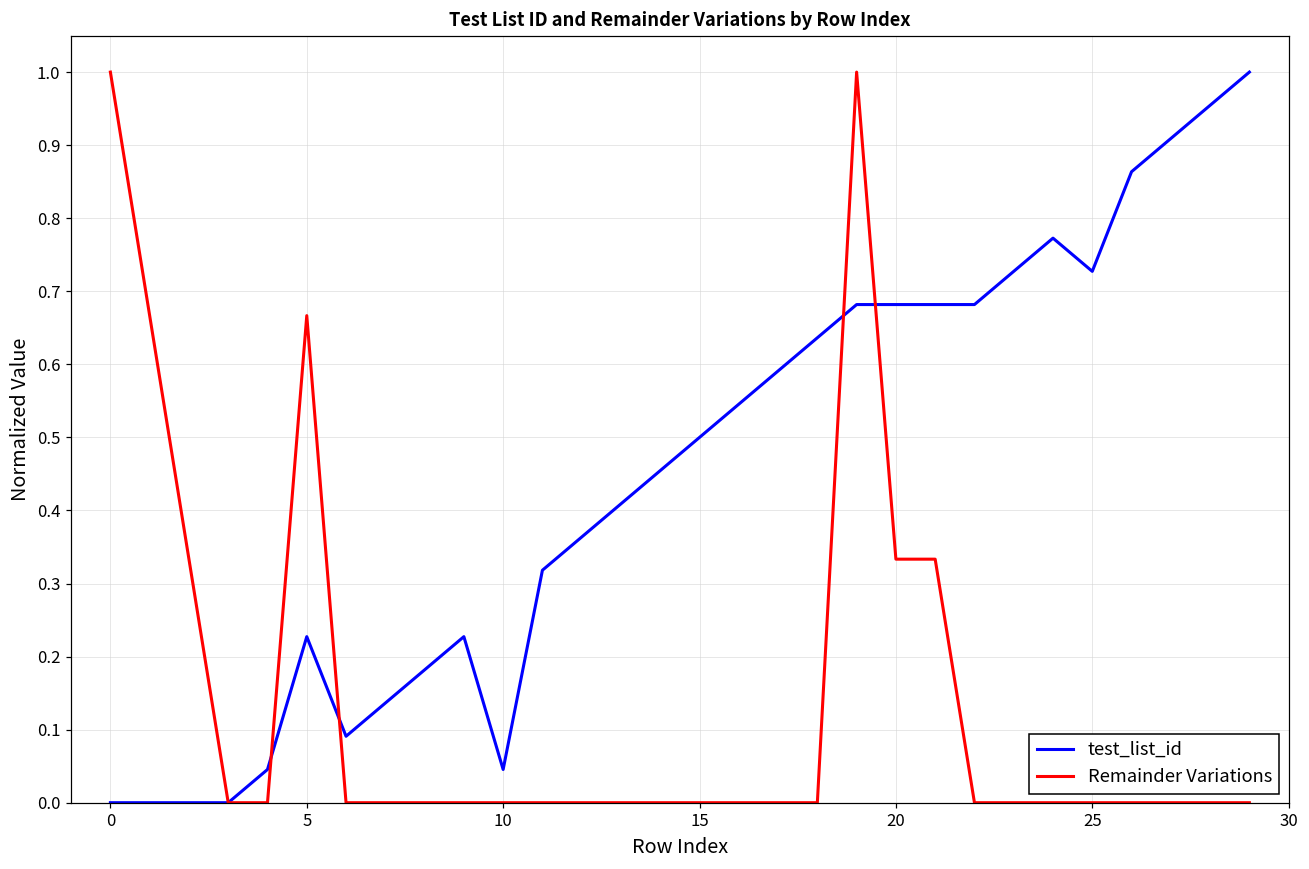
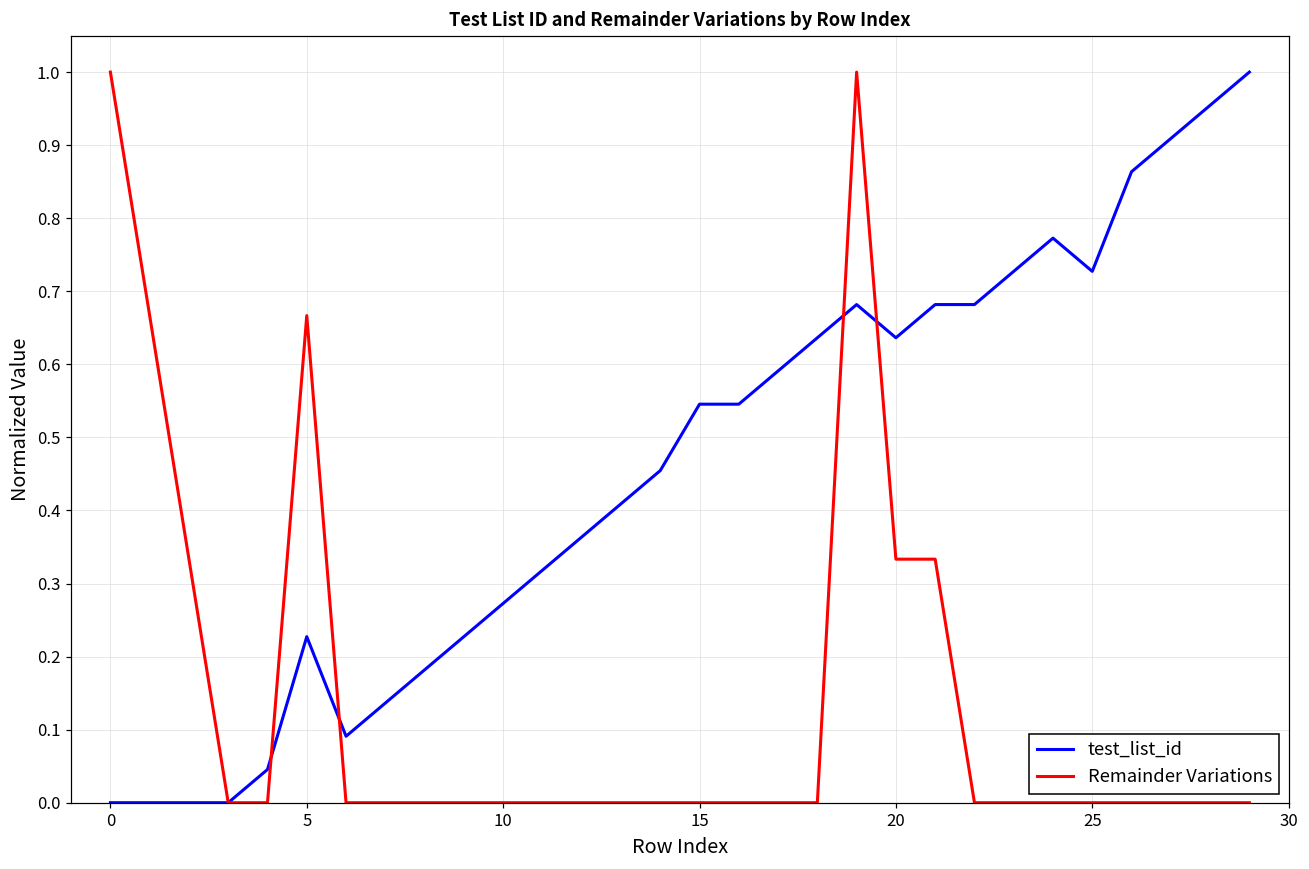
test_list_id, 10: 0.05 -> 0.27
test_list_id, 15: 0.50 -> 0.55
test_list_id, 20: 0.68 -> 0.64
